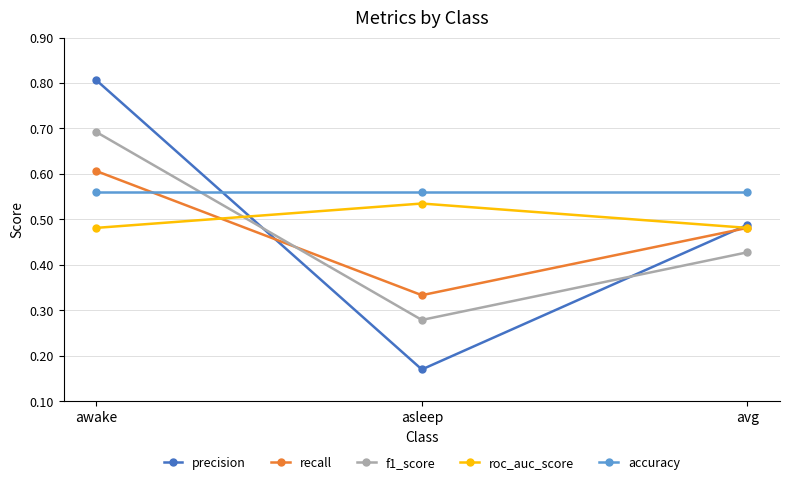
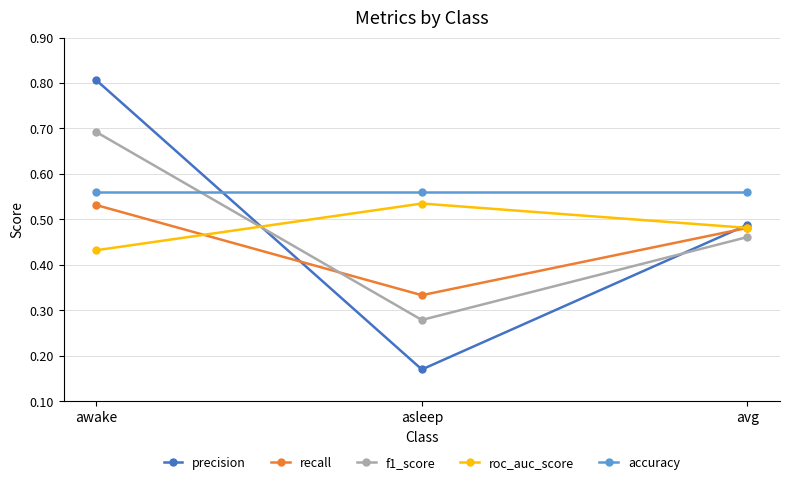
recall, awake: 0.61 -> 0.53
roc_auc_score, awake: 0.48 -> 0.43
f1_score, avg: 0.43 -> 0.46
